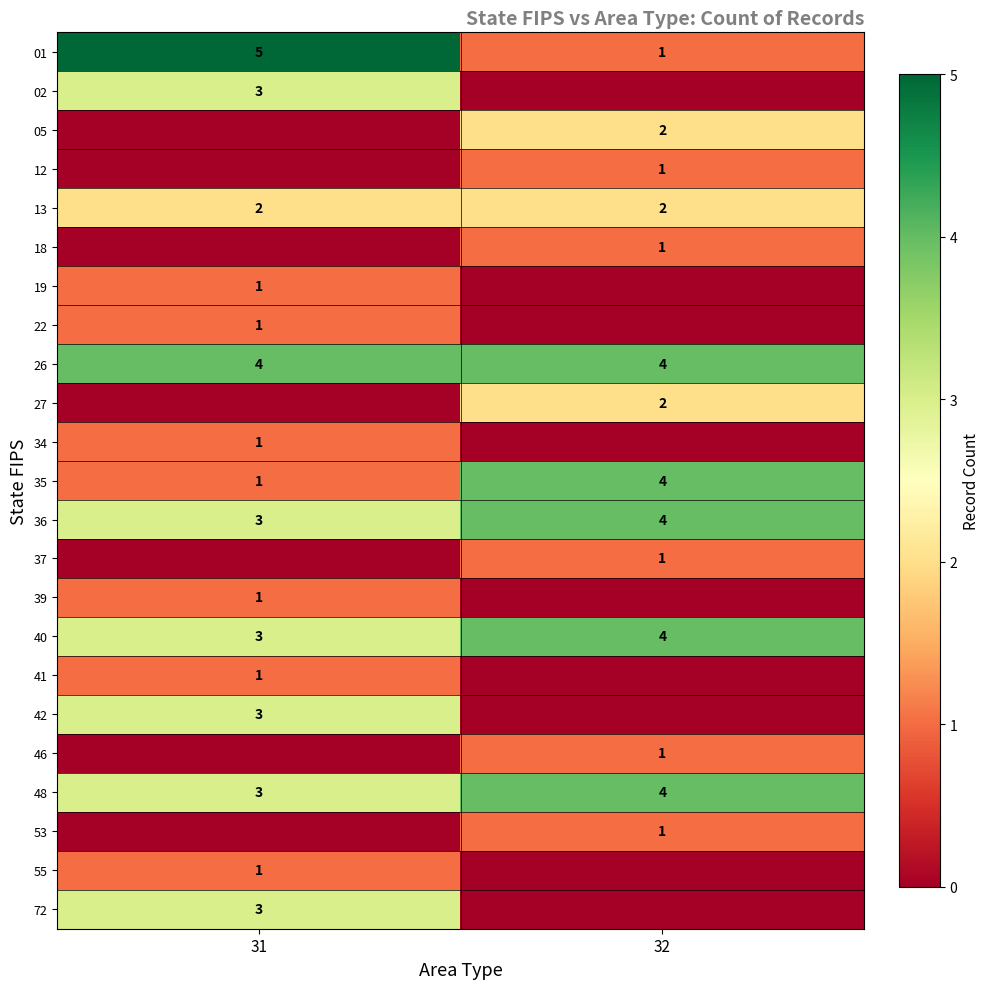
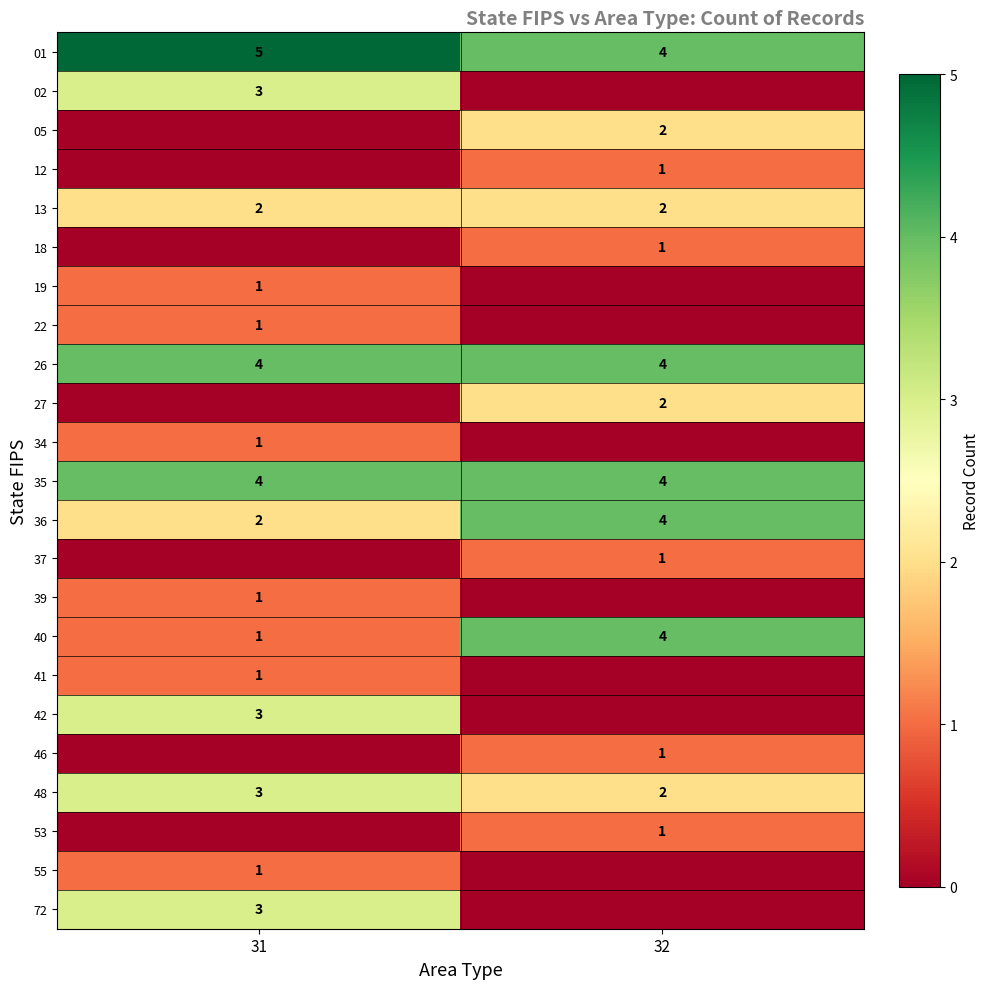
01, 32: 1 -> 4
35, 31: 1 -> 4
36, 31: 3 -> 2
40, 31: 3 -> 1
48, 32: 4 -> 2
